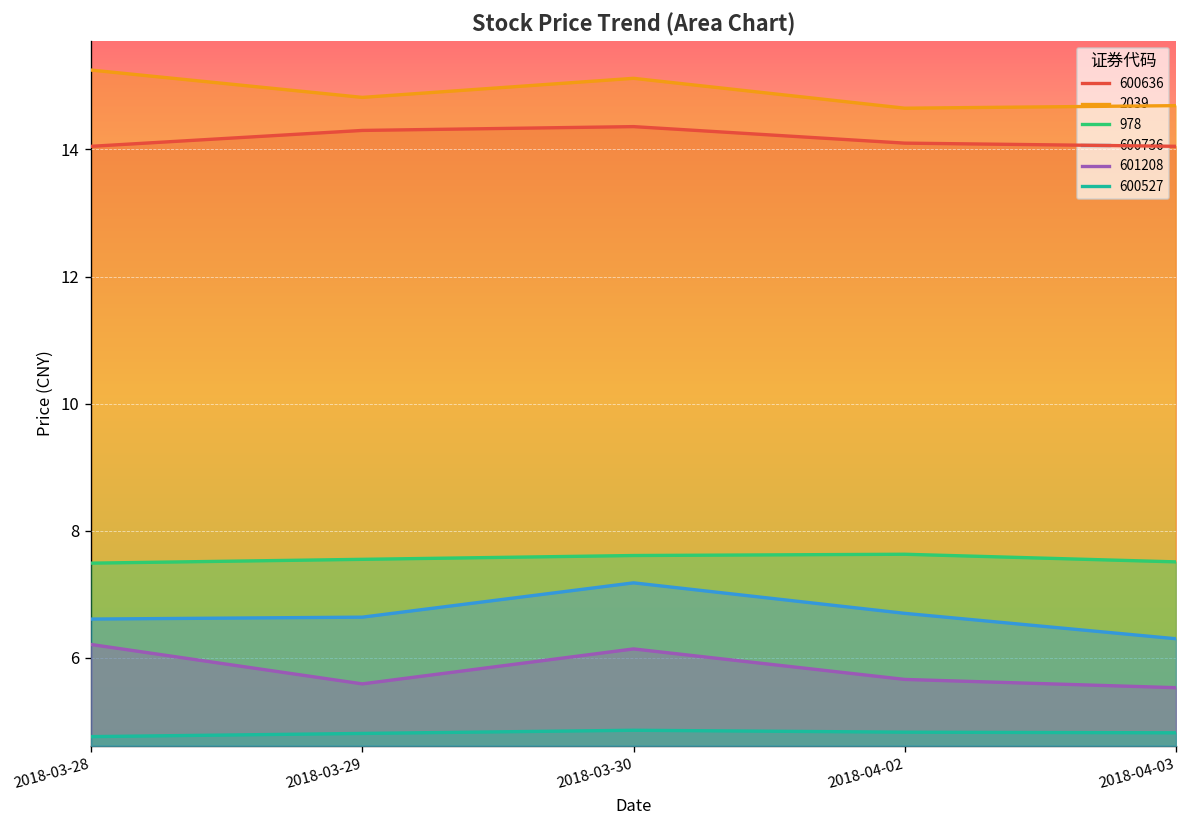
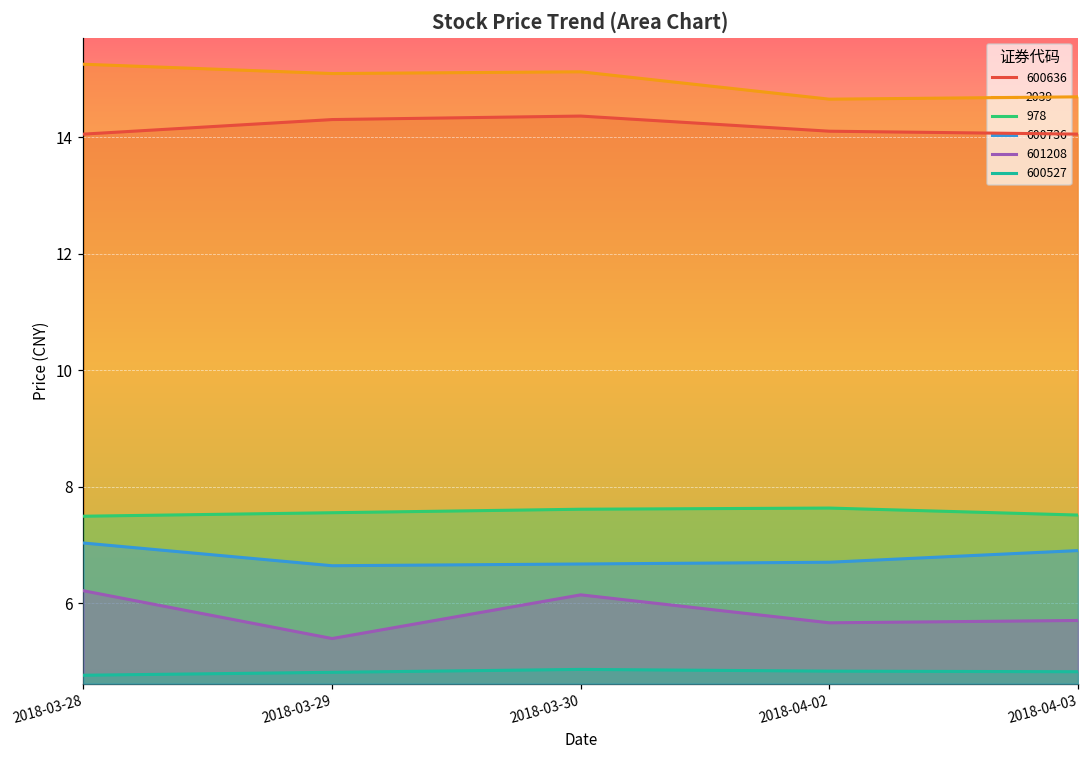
600736, 2018-03-28: 6.6 -> 7.0
2039, 2018-03-29: 14.8 -> 15.1
601208, 2018-03-29: 5.6 -> 5.4
600736, 2018-03-30: 7.2 -> 6.7
600736, 2018-04-03: 6.3 -> 6.9
601208, 2018-04-03: 5.5 -> 5.7
